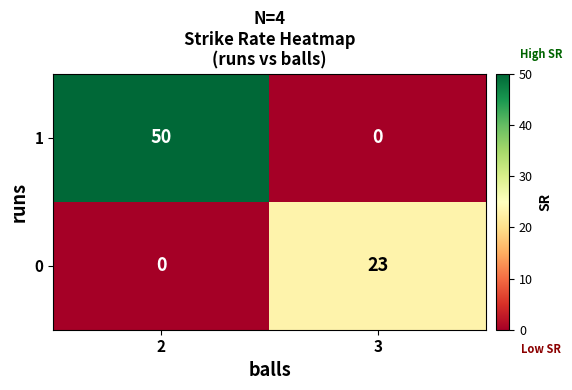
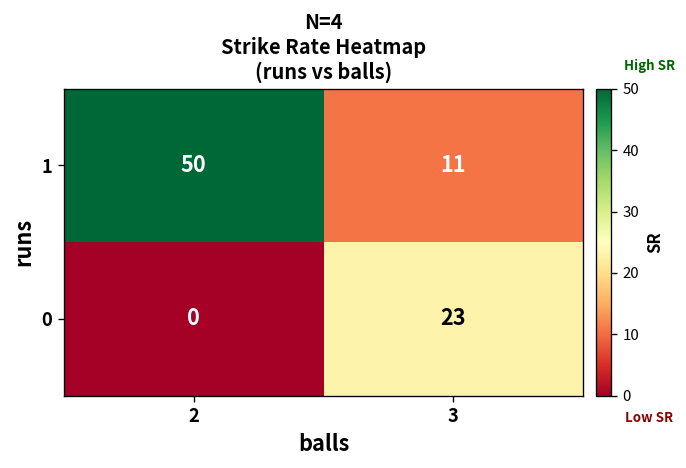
1, 3: 0 -> 11
